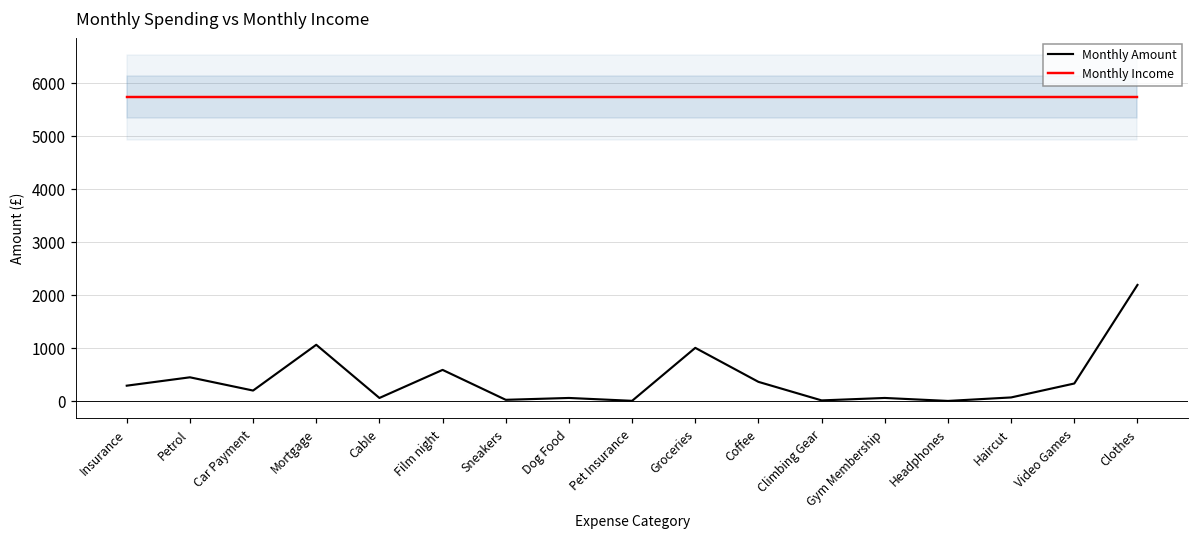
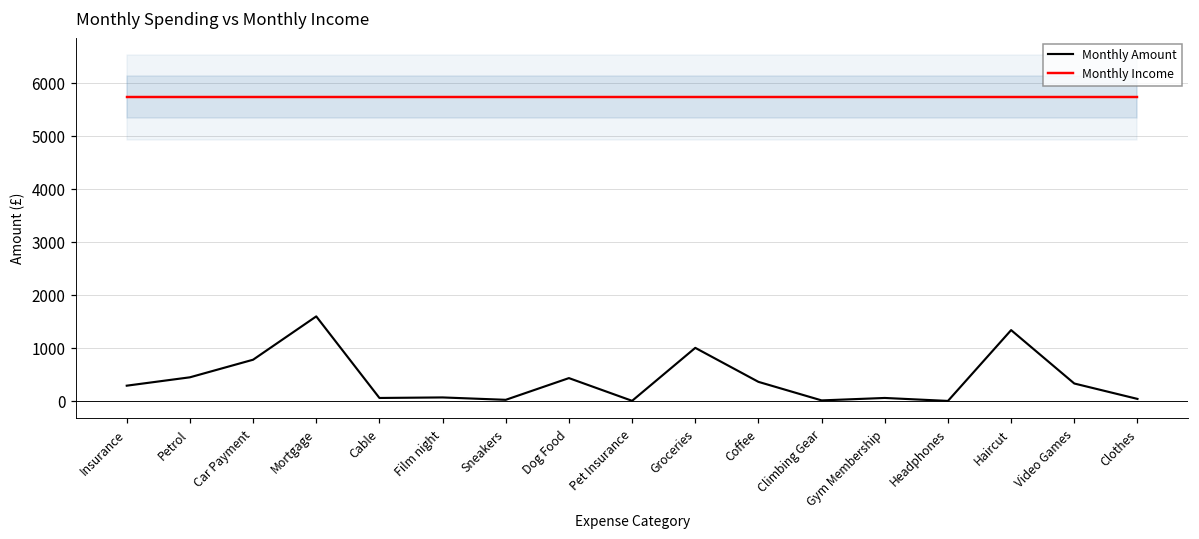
Monthly Amount, Car Payment: 200 -> 800
Monthly Amount, Mortgage: 1100 -> 1600
Monthly Amount, Film night: 600 -> 100
Monthly Amount, Dog Food: 100 -> 400
Monthly Amount, Haircut: 100 -> 1300
Monthly Amount, Clothes: 2200 -> 0
